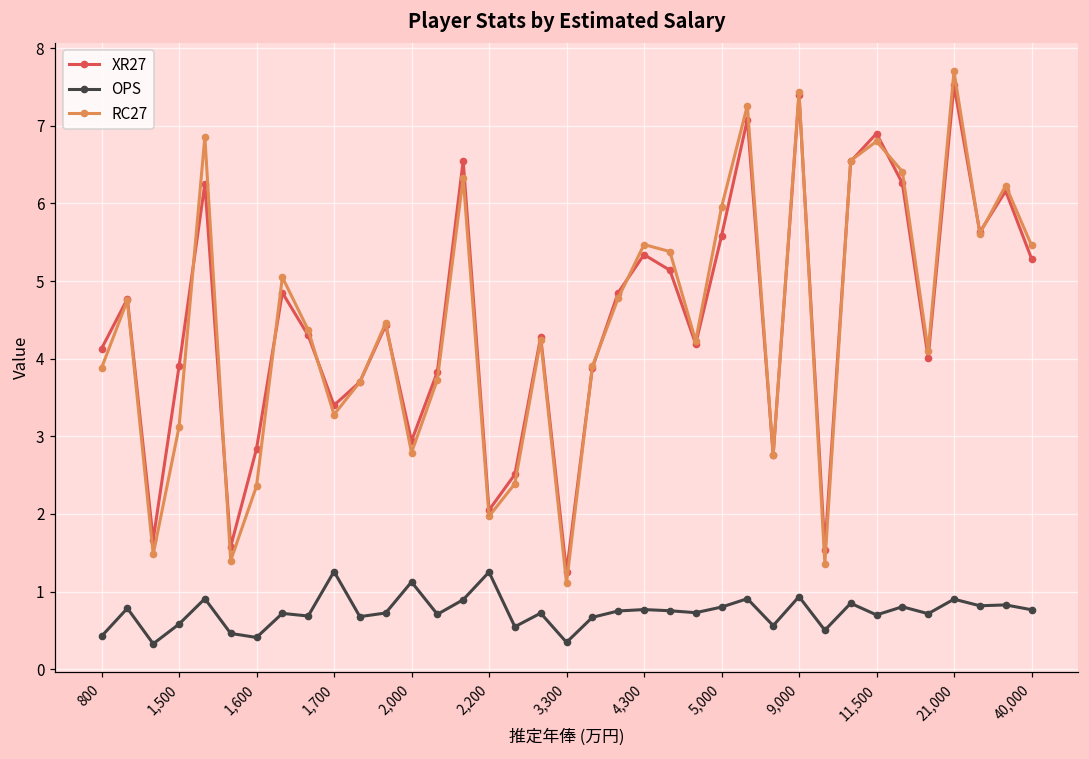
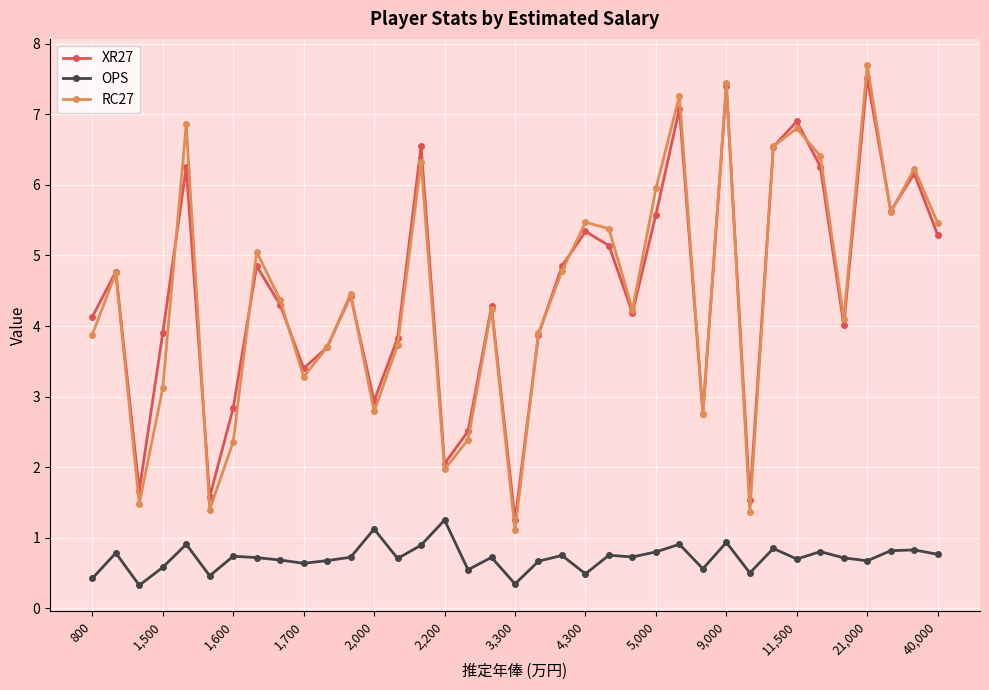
OPS, 1,600: 0.4 -> 0.7
OPS, 1,700: 1.3 -> 0.6
OPS, 4,300: 0.8 -> 0.5
OPS, 21,000: 0.9 -> 0.7
